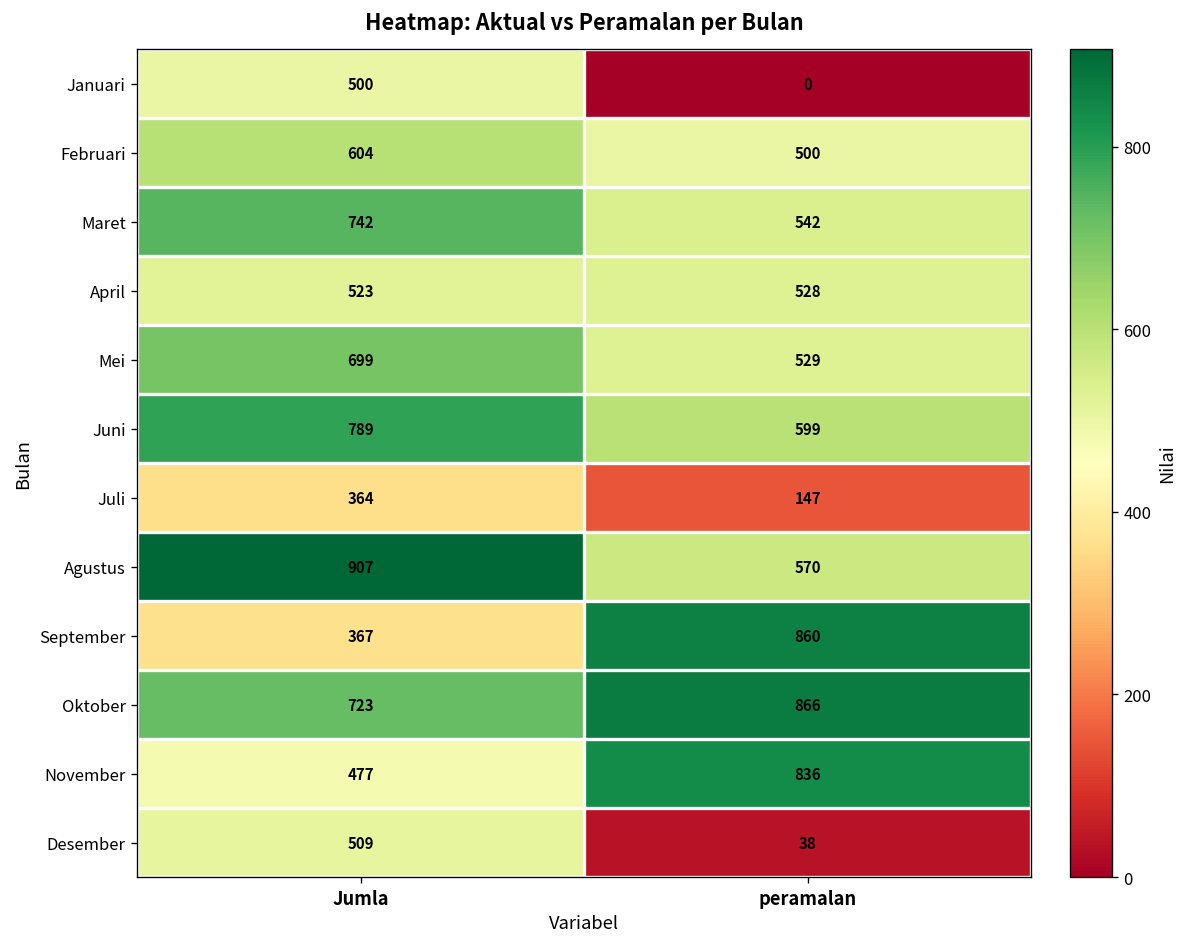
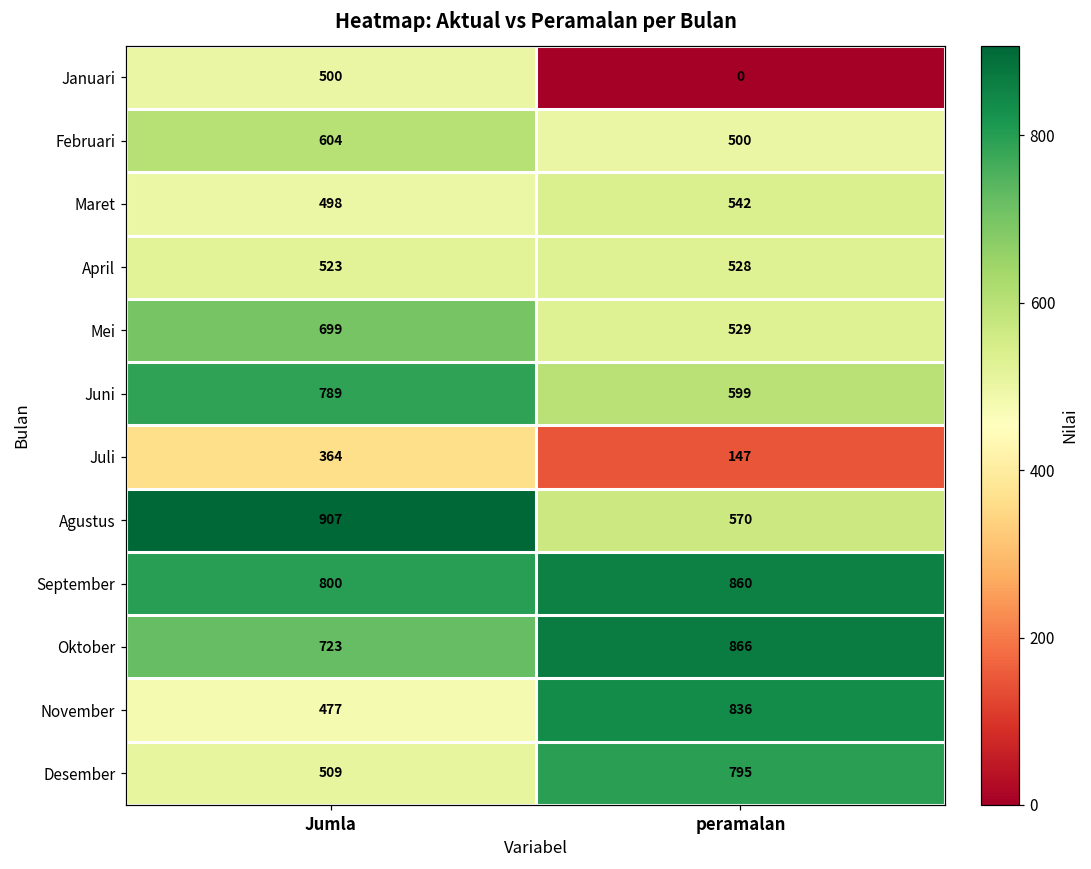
Maret, Jumla: 742 -> 498
September, Jumla: 367 -> 800
Desember, peramalan: 38 -> 795
